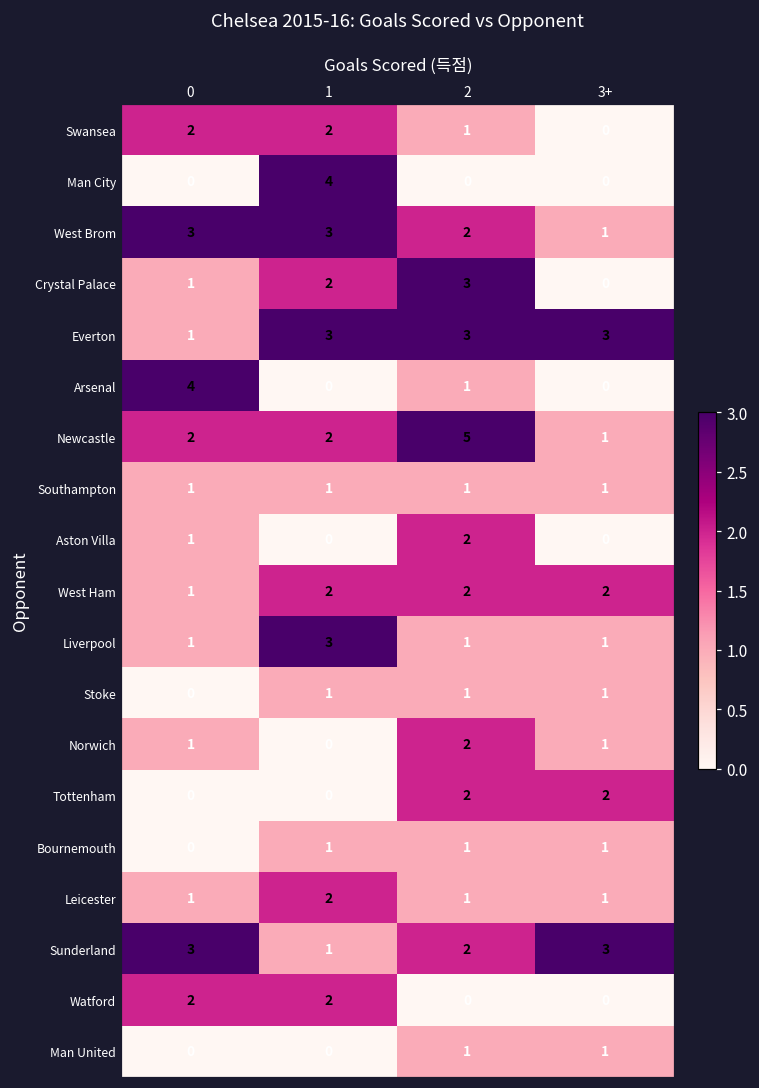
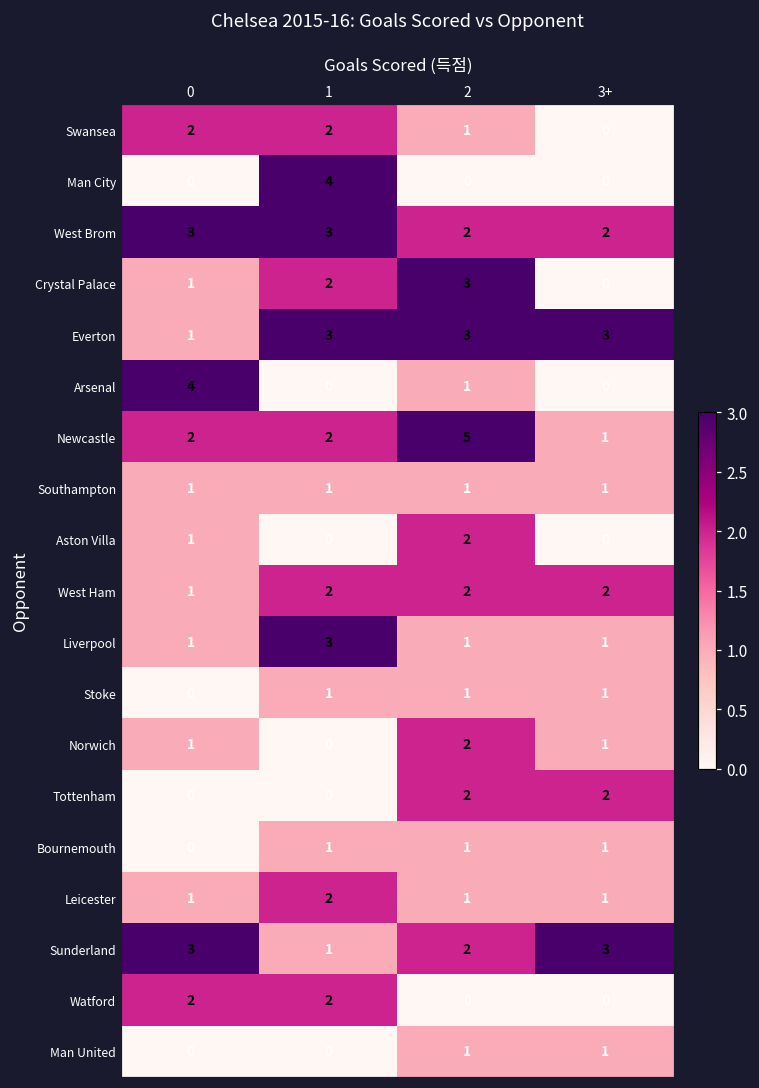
West Brom, 3+: 1 -> 2
